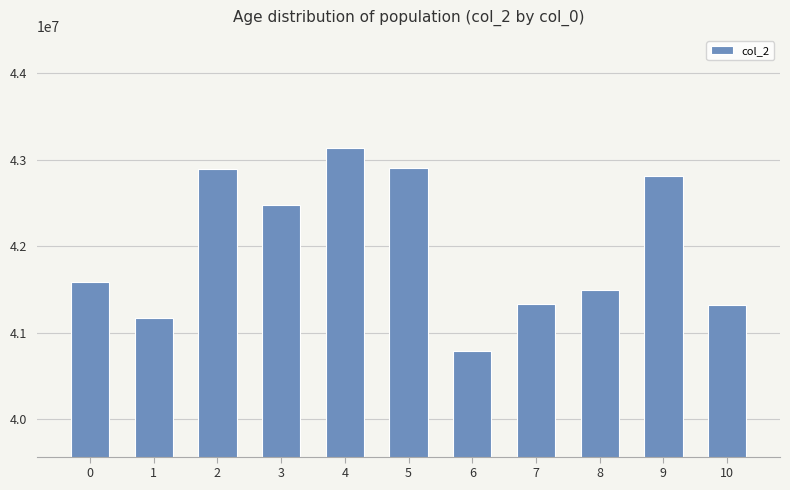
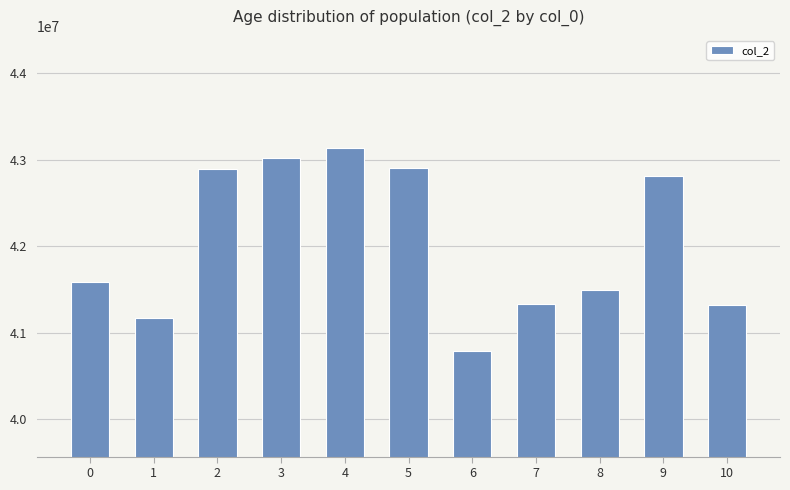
3: 42500000 -> 43000000
